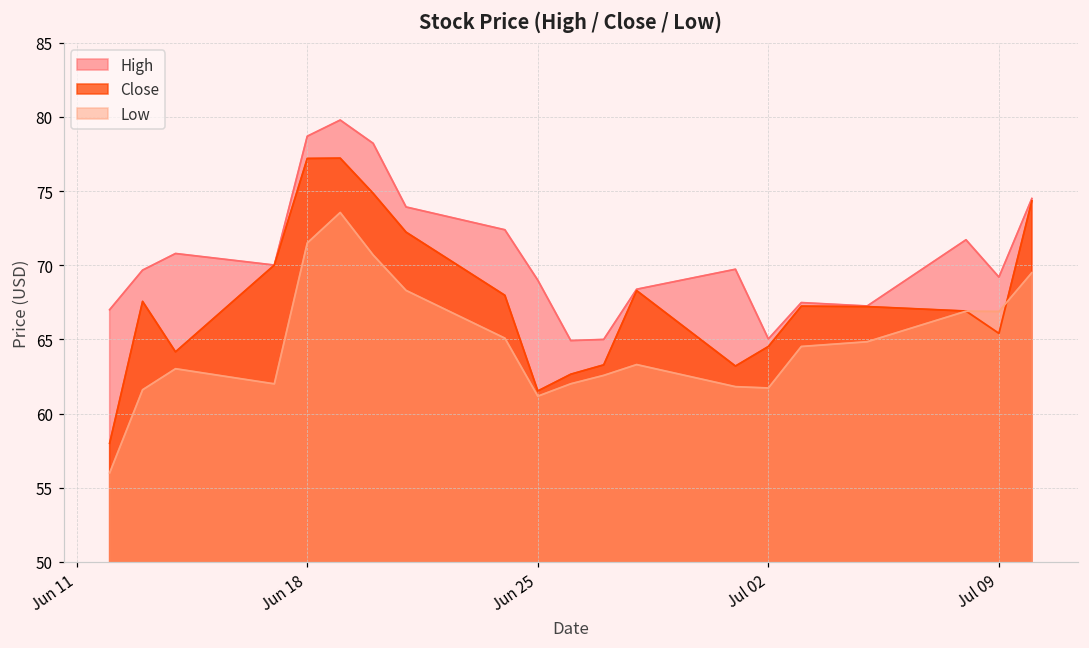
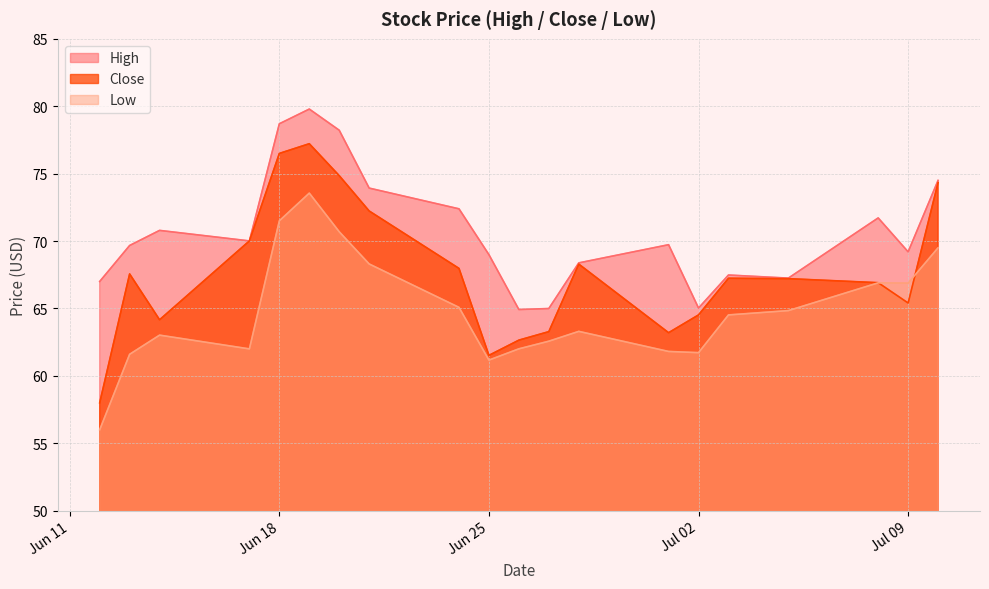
Close, Jun 18: 77.2 -> 76.5
